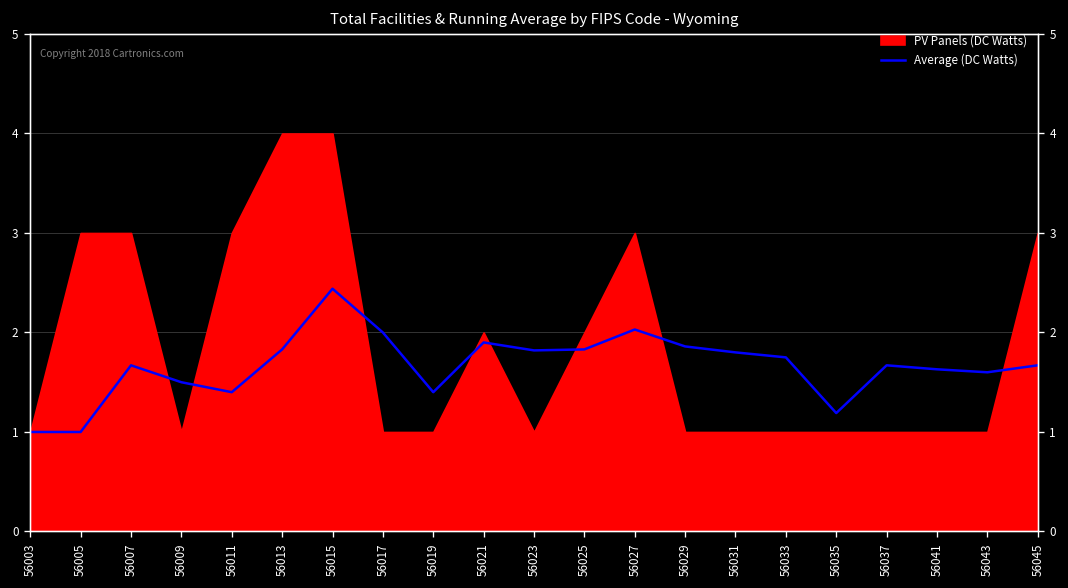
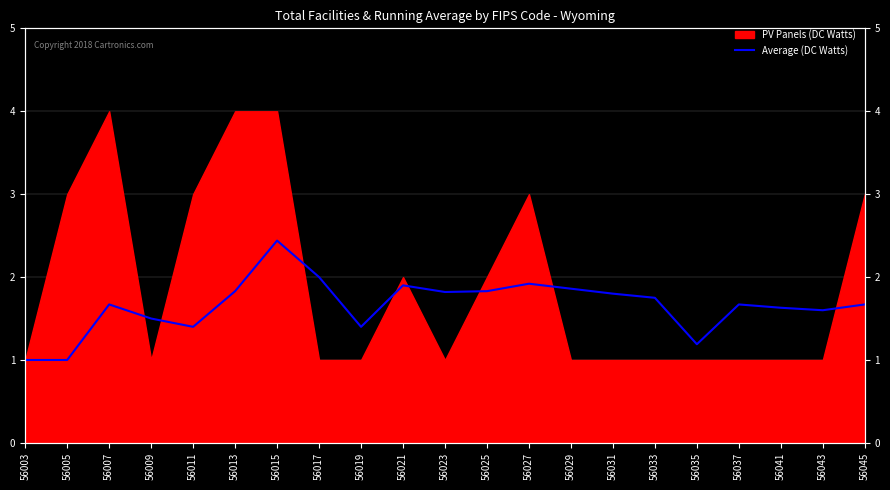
PV Panels (DC Watts), 56007: 3 -> 4
Average (DC Watts), 56027: 2.0 -> 1.9
